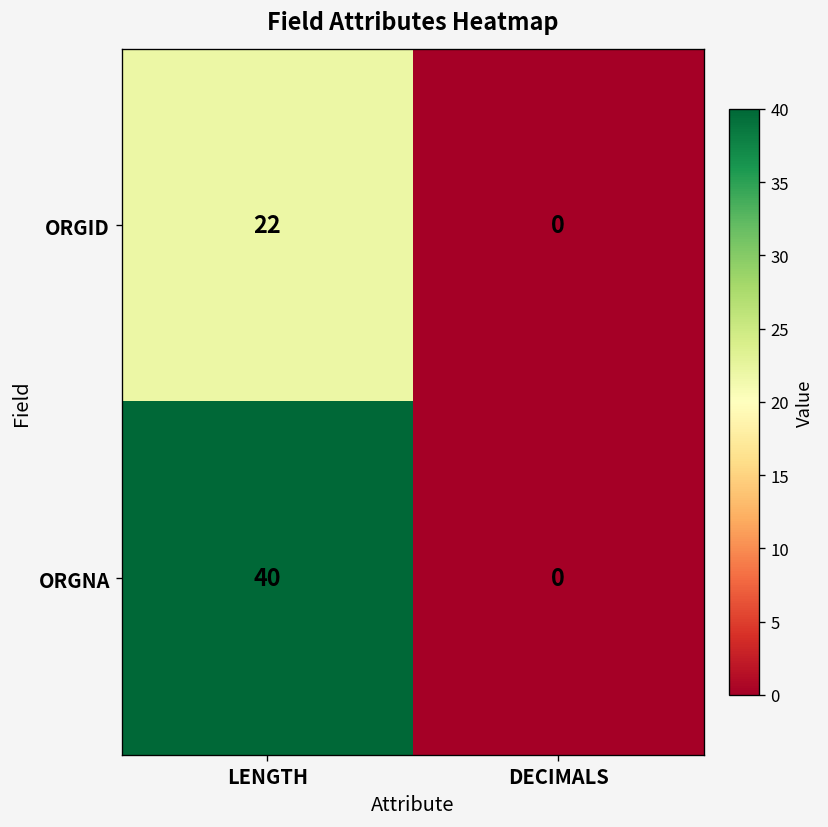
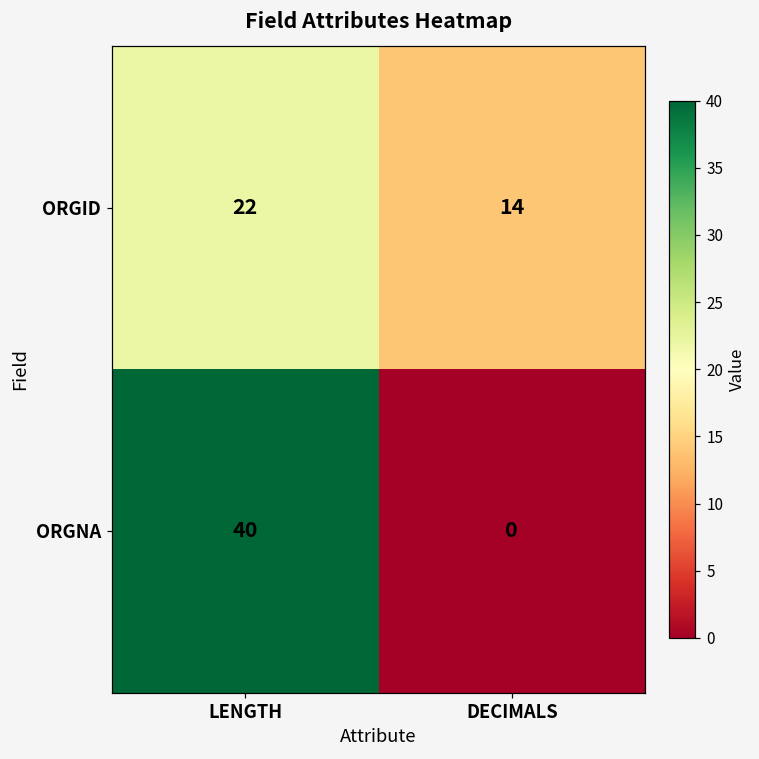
ORGID, DECIMALS: 0 -> 14
